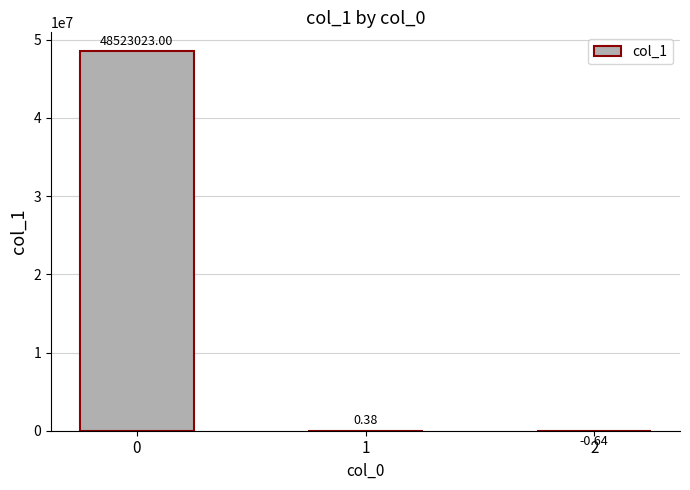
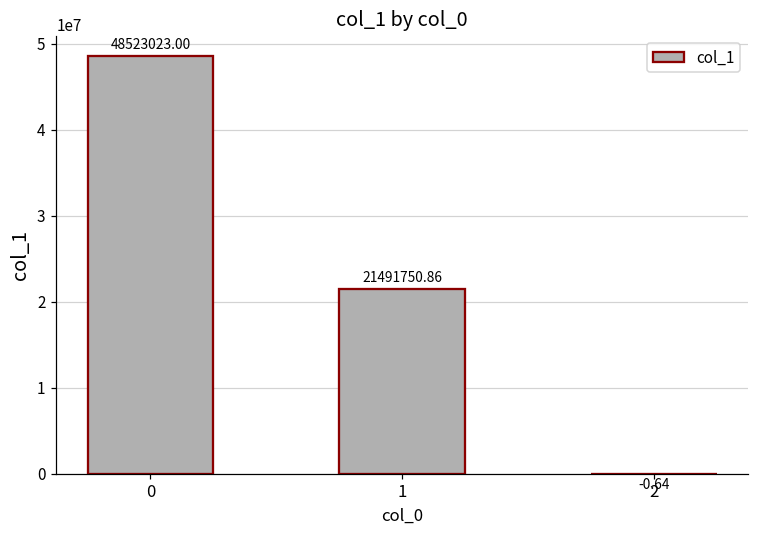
1: 0.38 -> 21491750.86
